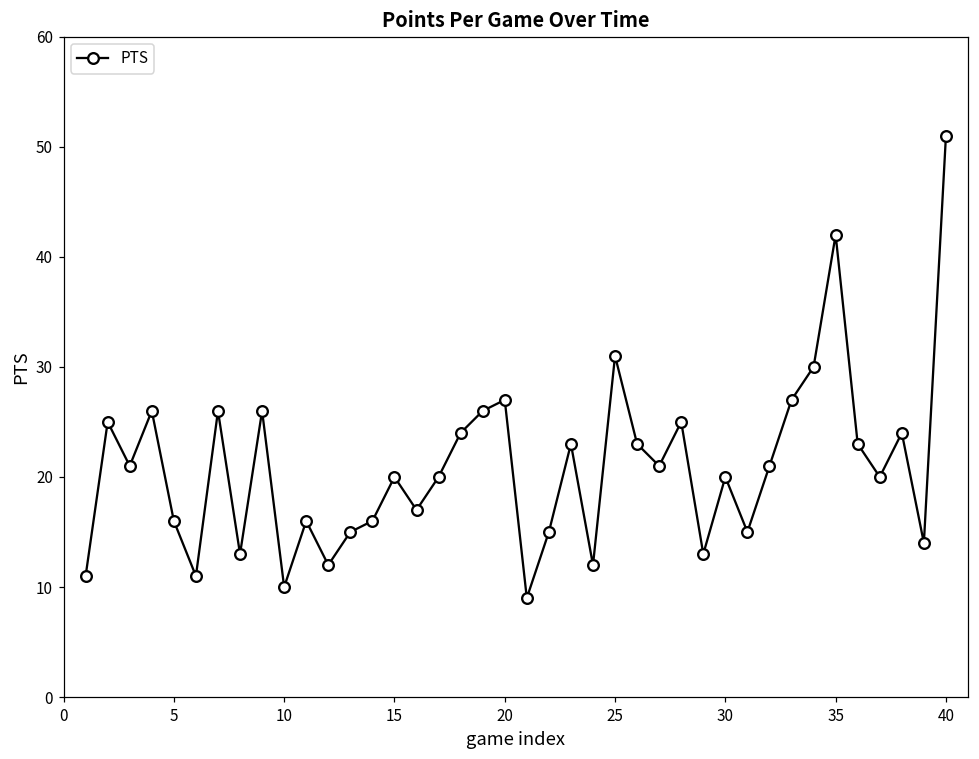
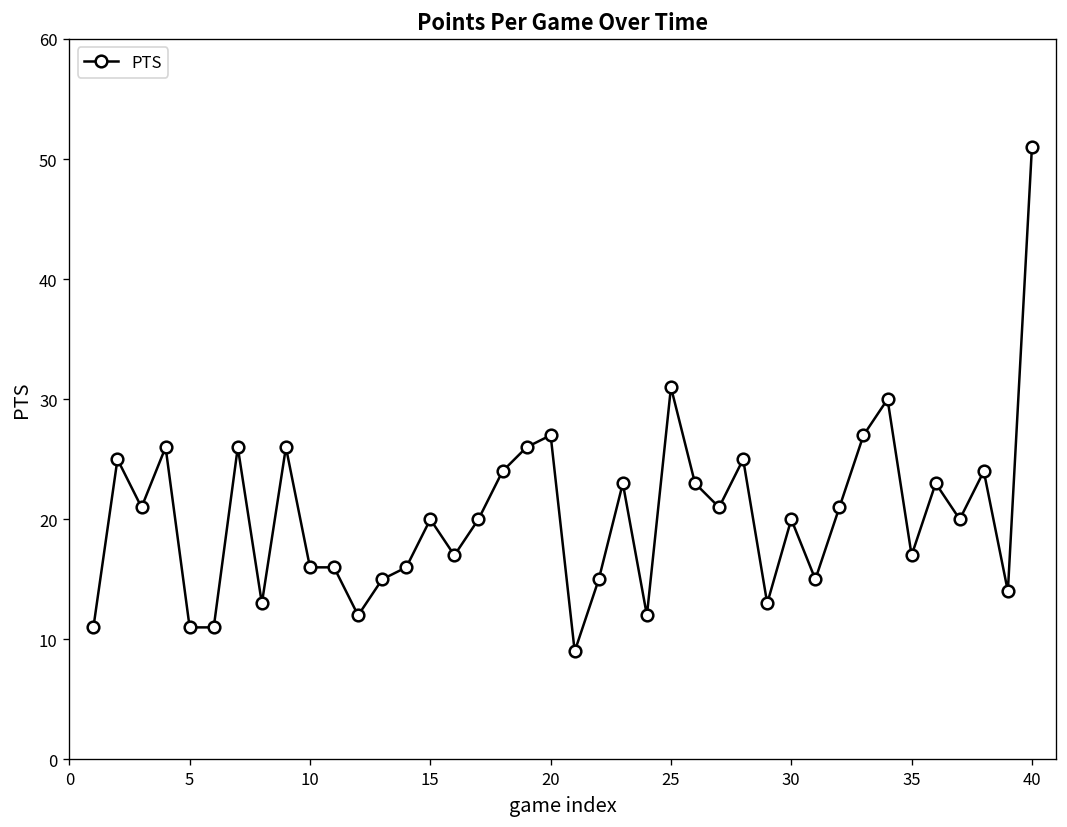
5: 16 -> 11
10: 10 -> 16
35: 42 -> 17
